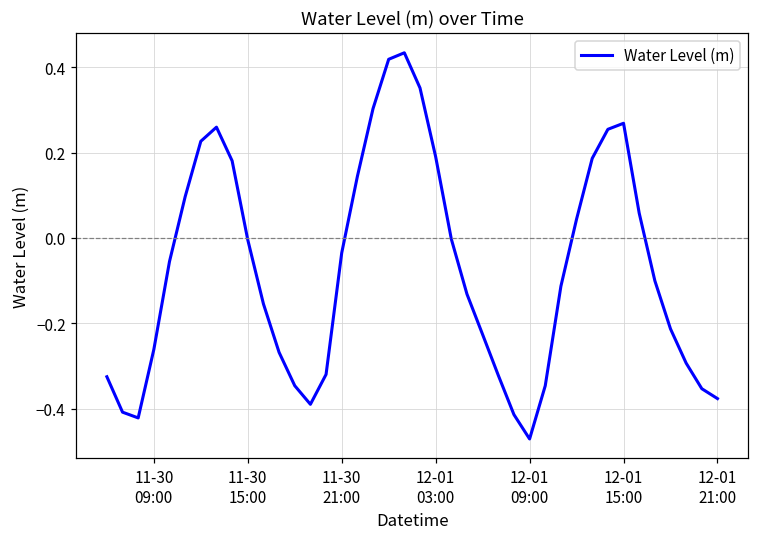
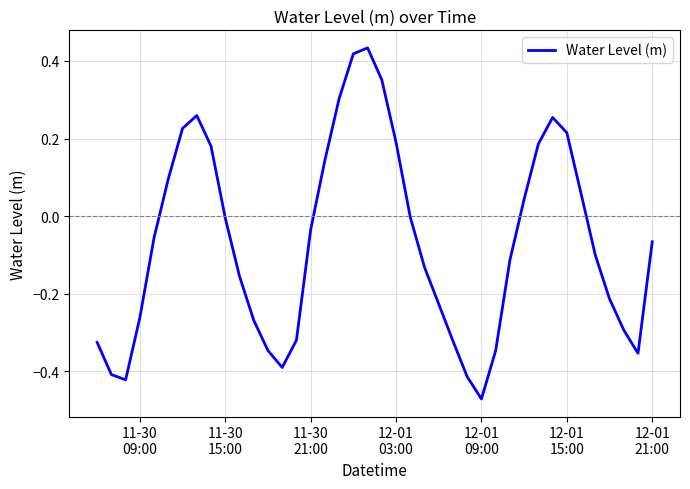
12-01 15:00: 0.27 -> 0.21
12-01 21:00: -0.38 -> -0.07
